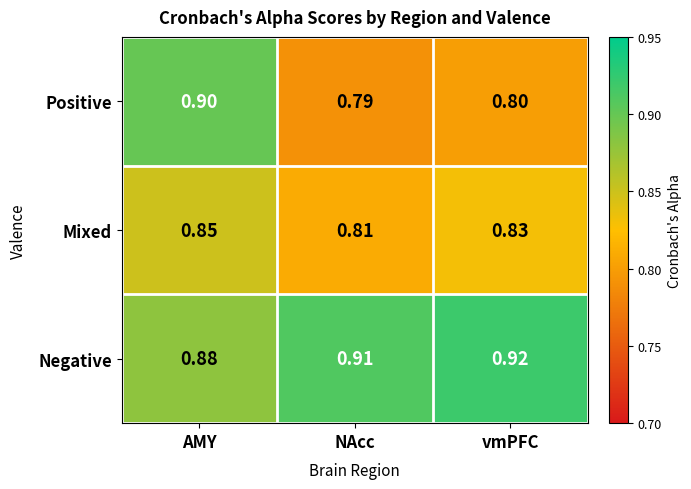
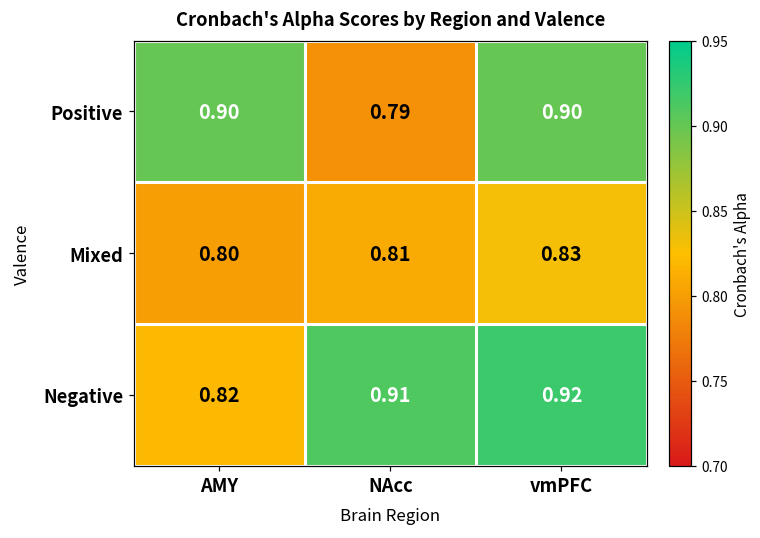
Positive, vmPFC: 0.80 -> 0.90
Mixed, AMY: 0.85 -> 0.80
Negative, AMY: 0.88 -> 0.82
